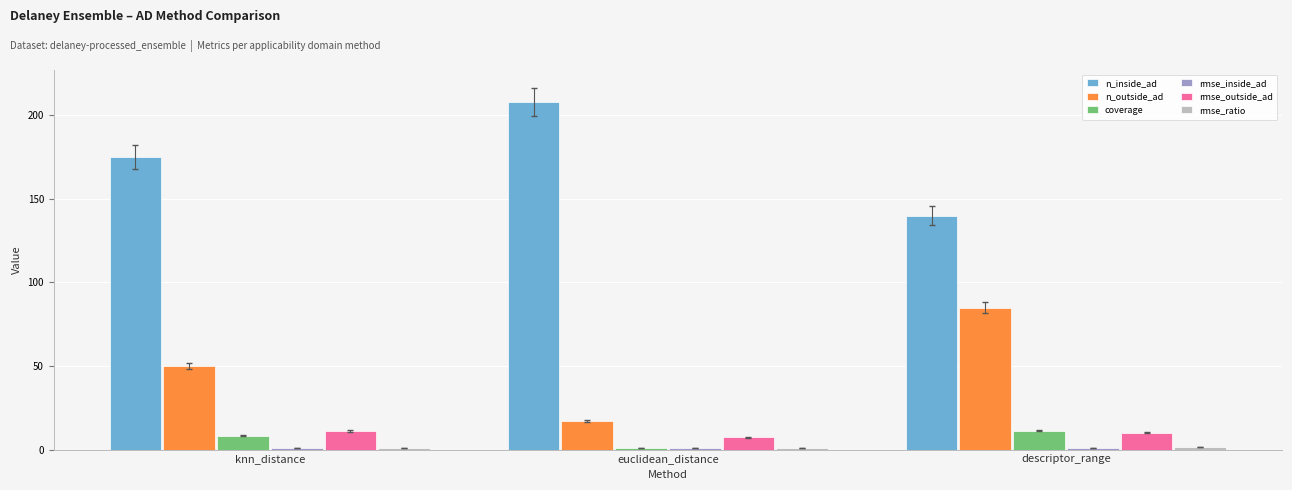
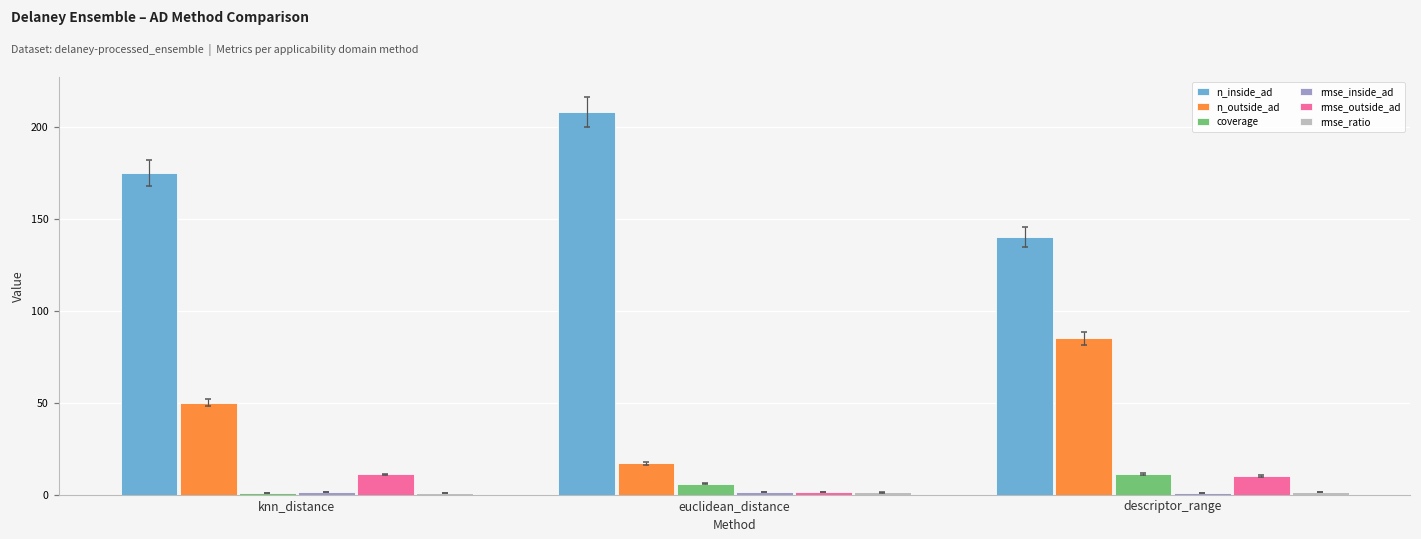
coverage, knn_distance: 8 -> 1
coverage, euclidean_distance: 1 -> 6
rmse_outside_ad, euclidean_distance: 7 -> 1
